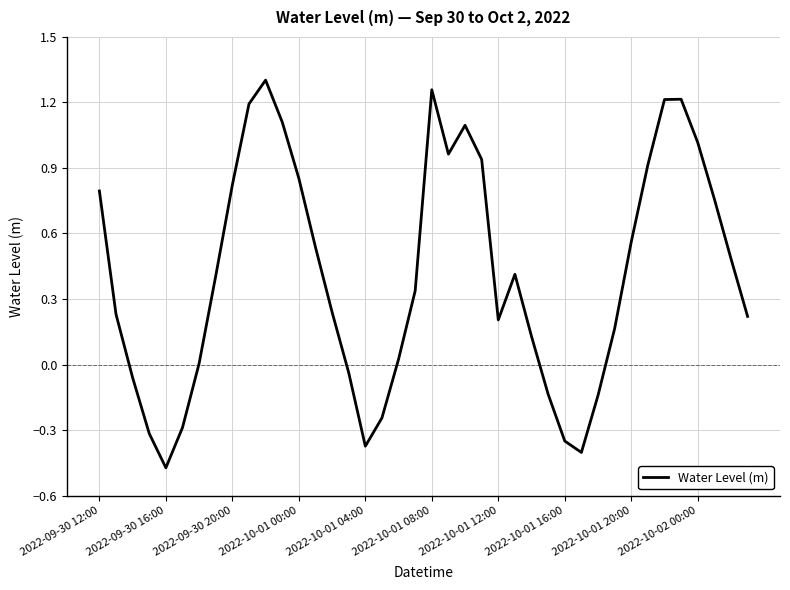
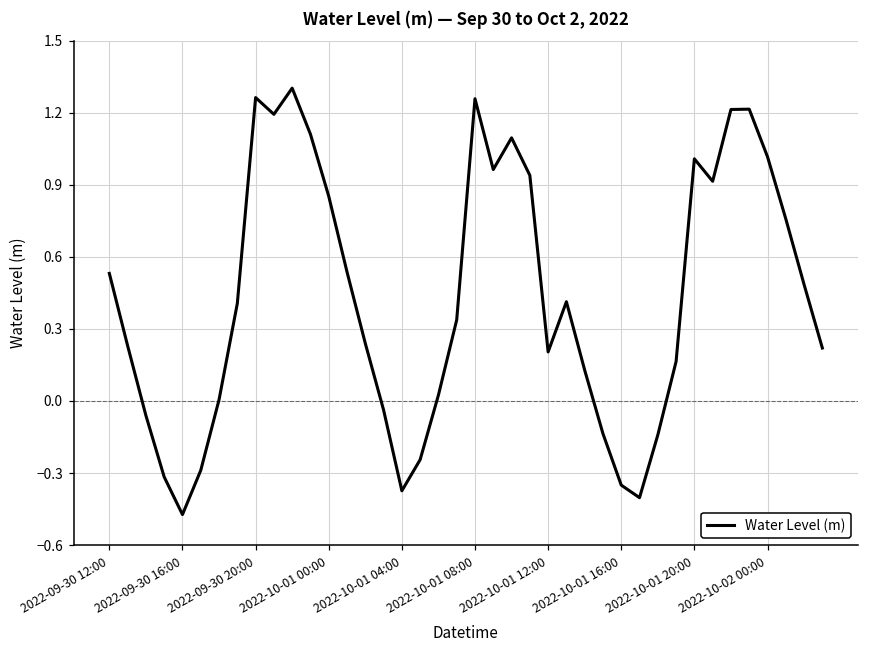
2022-09-30 12:00: 0.79 -> 0.53
2022-09-30 20:00: 0.82 -> 1.26
2022-10-01 20:00: 0.56 -> 1.01
